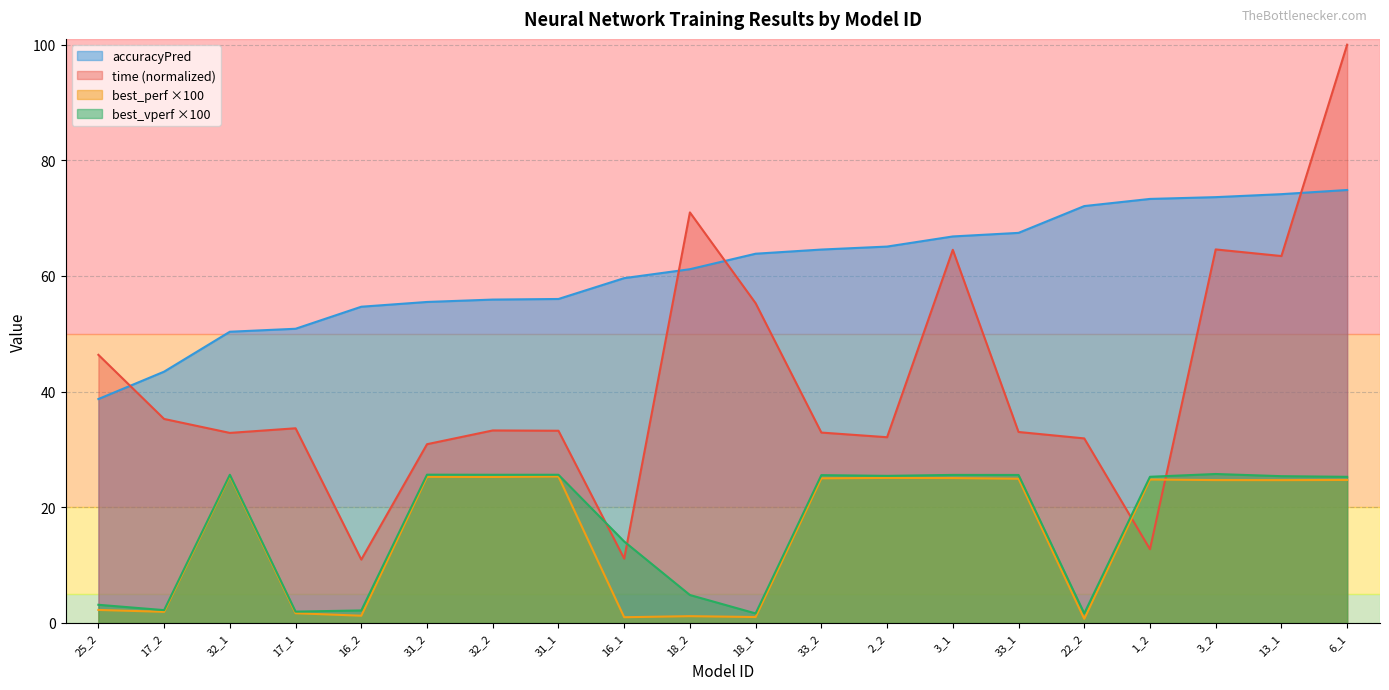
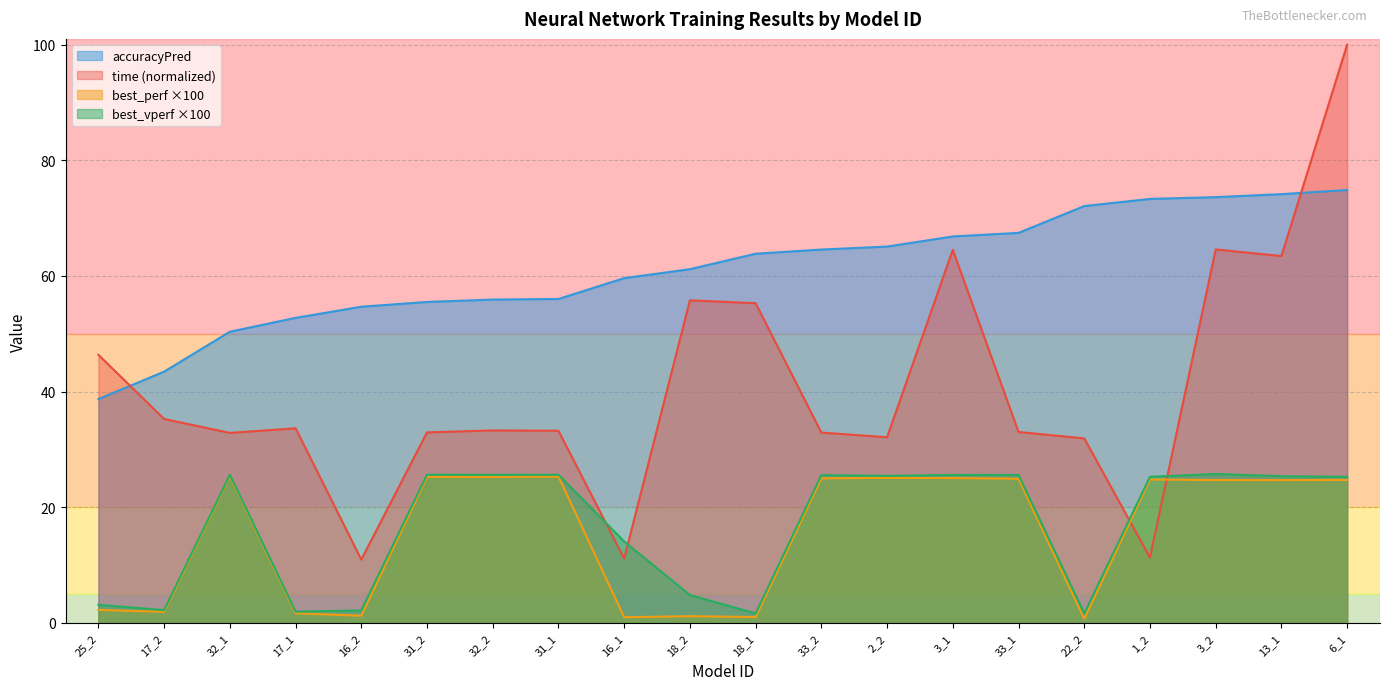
accuracyPred, 17_1: 51 -> 53
time (normalized), 31_2: 31 -> 33
time (normalized), 18_2: 71 -> 56
time (normalized), 1_2: 13 -> 11
